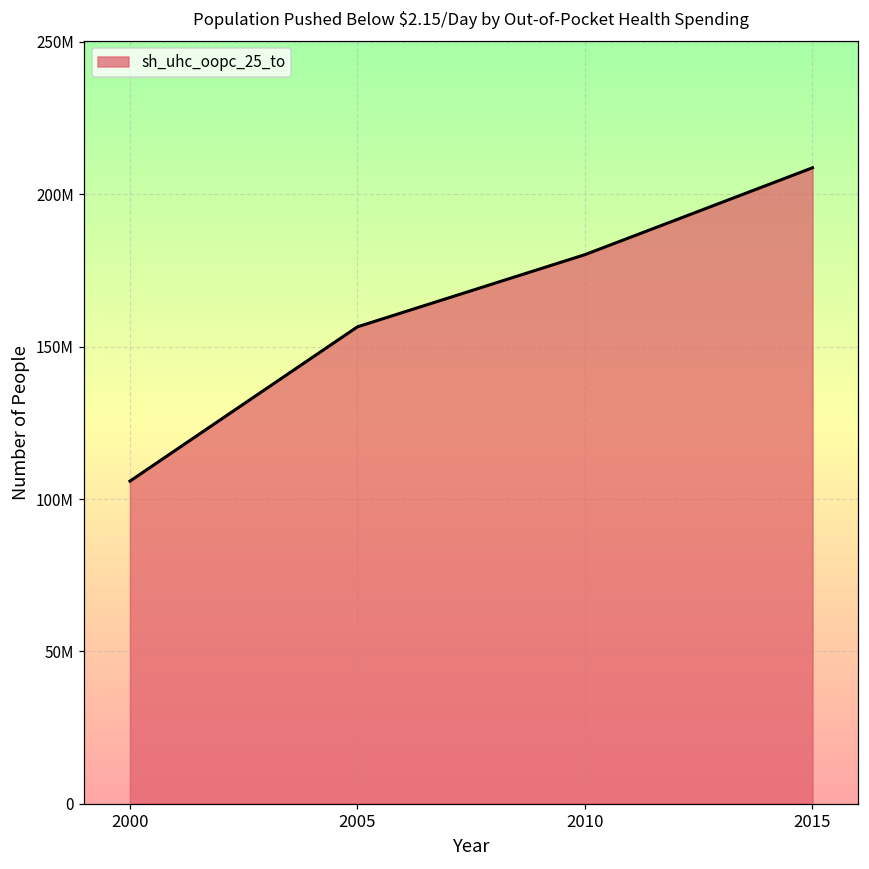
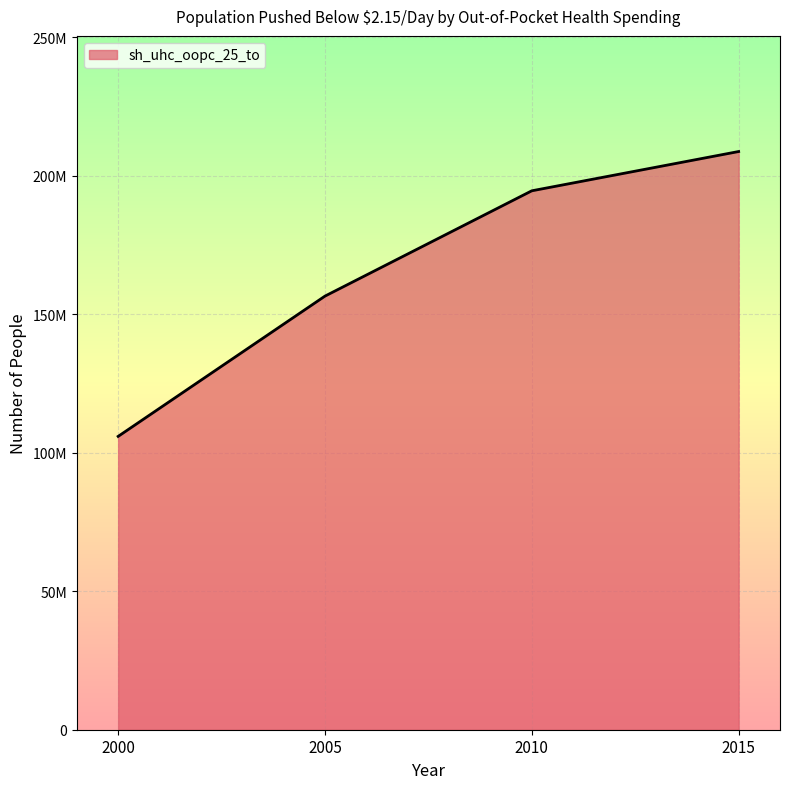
2010: 180000000 -> 195000000
